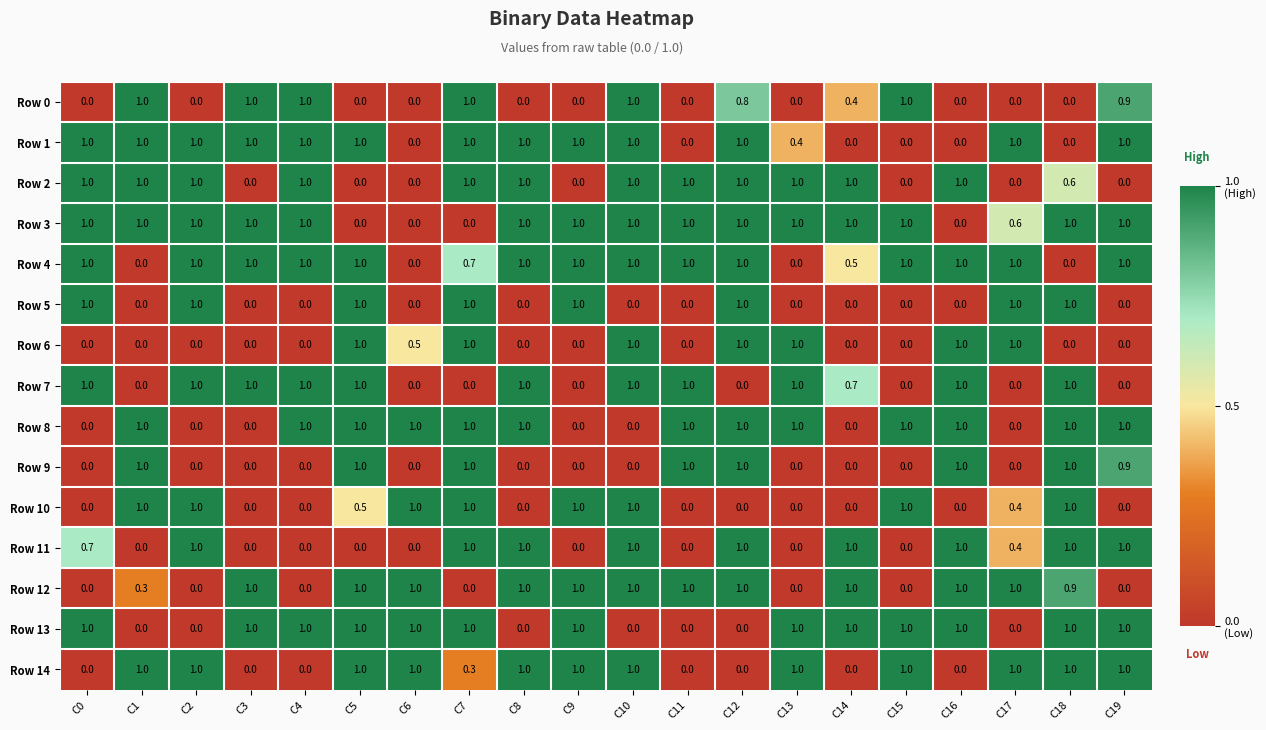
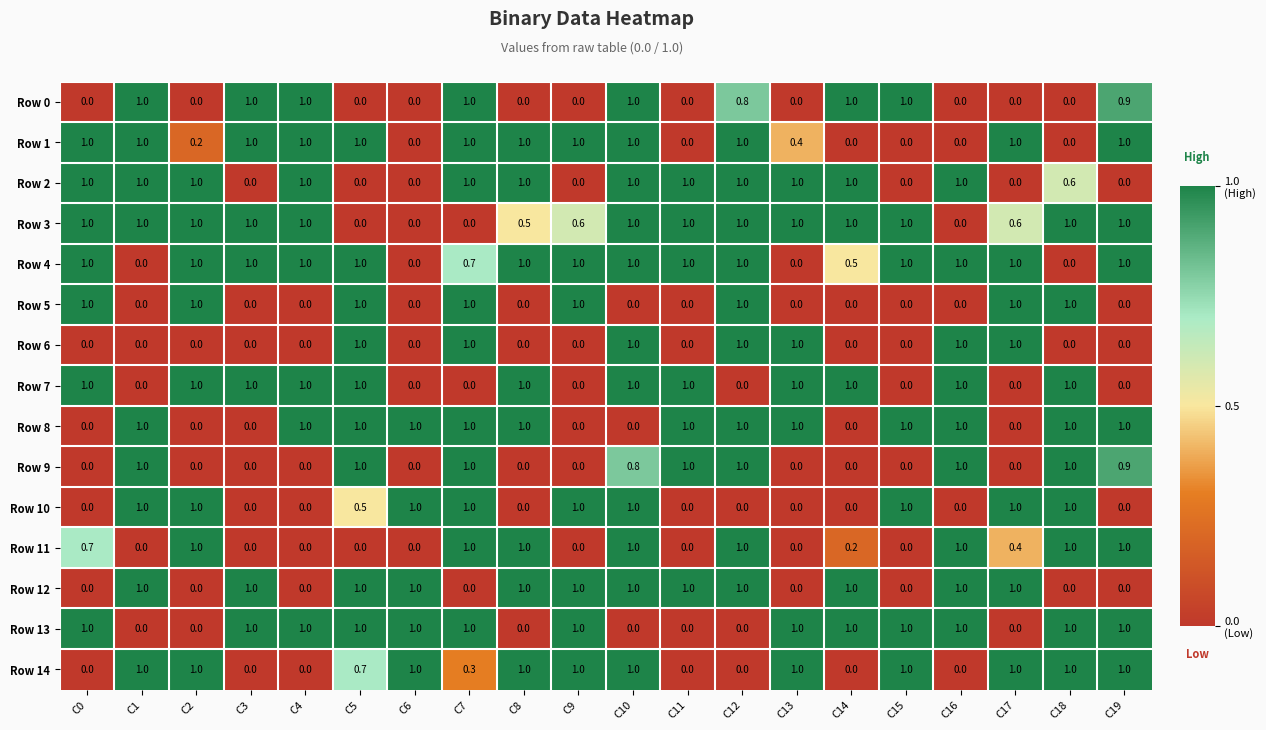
Row 0, C14: 0.4 -> 1.0
Row 1, C2: 1.0 -> 0.2
Row 3, C8: 1.0 -> 0.5
Row 3, C9: 1.0 -> 0.6
Row 6, C6: 0.5 -> 0.0
Row 7, C14: 0.7 -> 1.0
Row 9, C10: 0.0 -> 0.8
Row 10, C17: 0.4 -> 1.0
Row 11, C14: 1.0 -> 0.2
Row 12, C1: 0.3 -> 1.0
Row 12, C18: 0.9 -> 0.0
Row 14, C5: 1.0 -> 0.7
